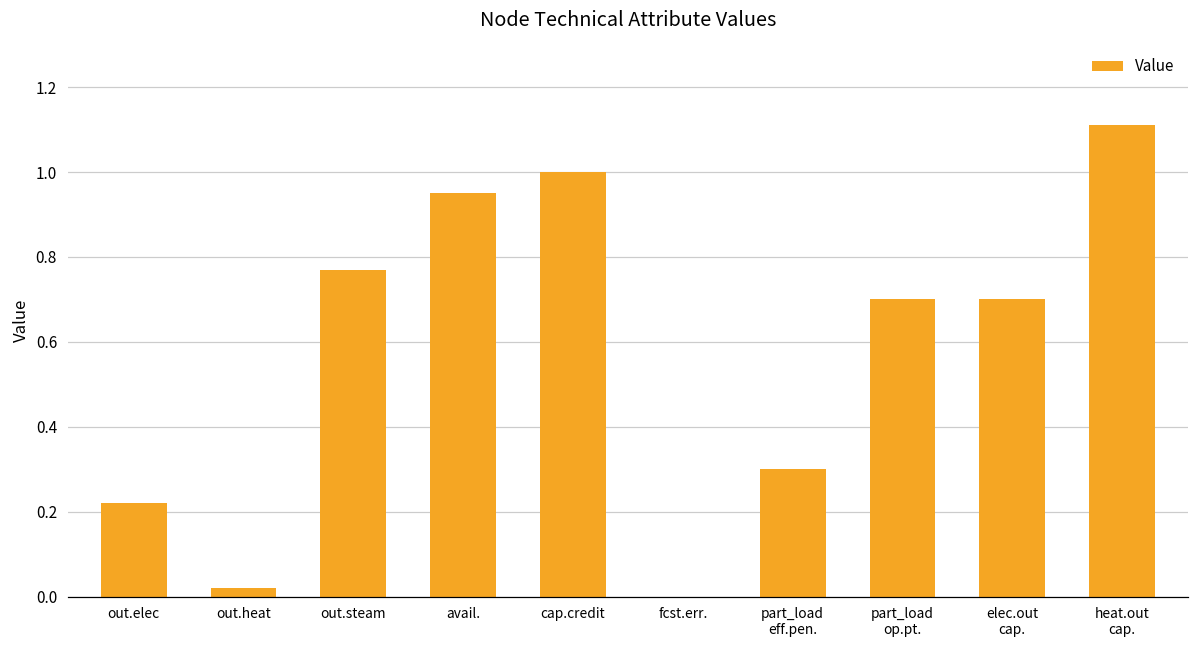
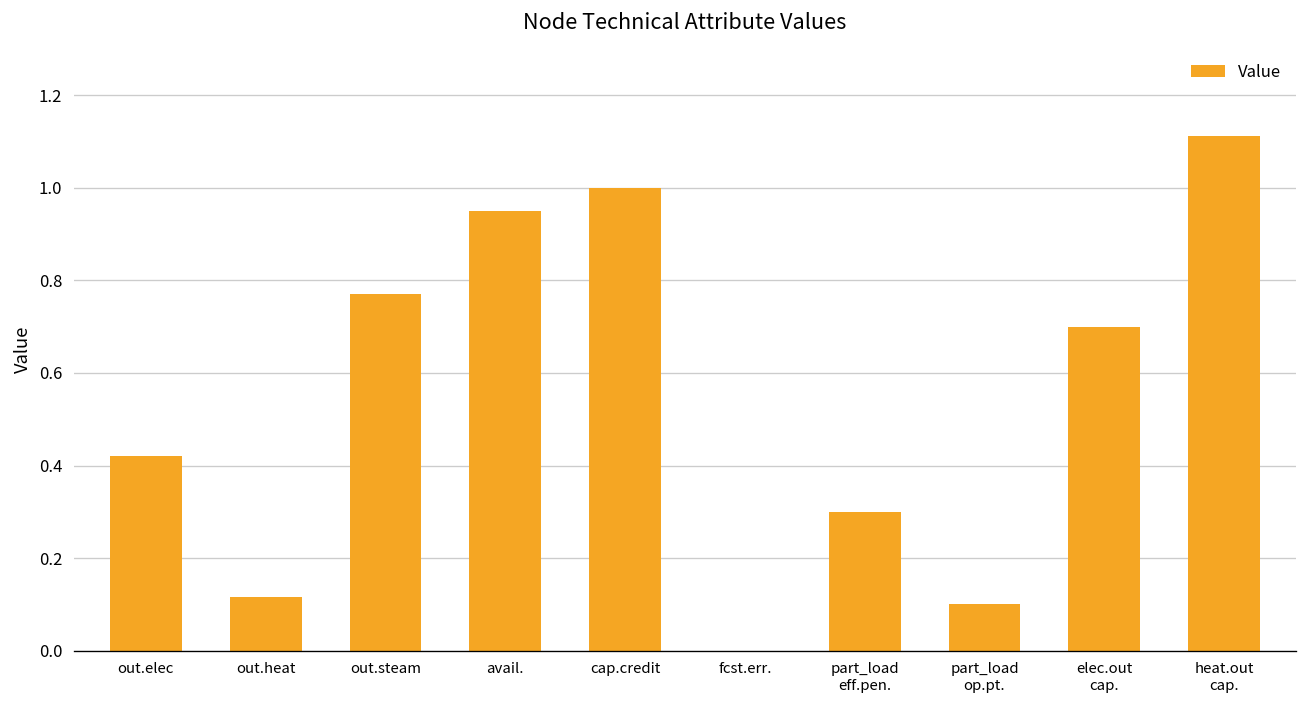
out.elec: 0.22 -> 0.42
out.heat: 0.02 -> 0.12
part_load op.pt.: 0.7 -> 0.1
